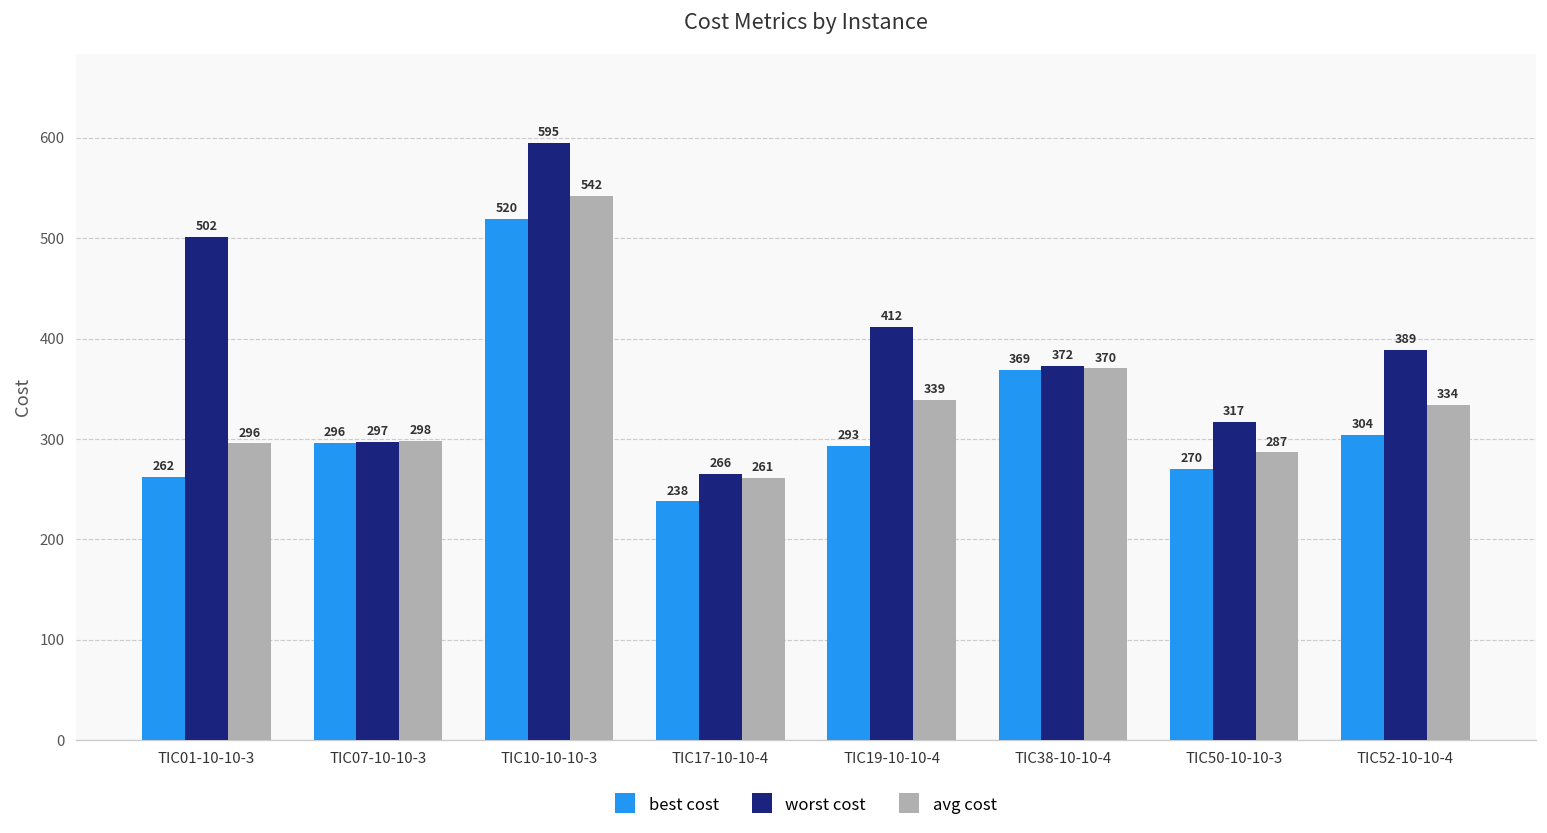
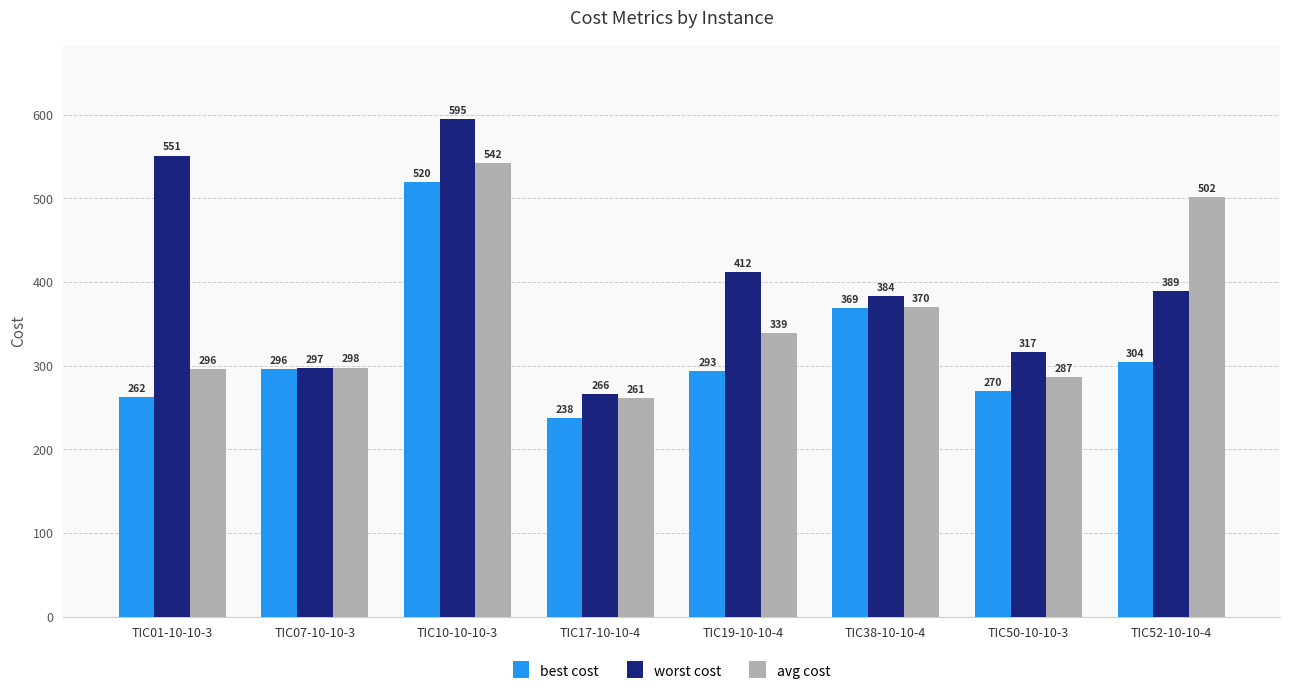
worst cost, TIC01-10-10-3: 502 -> 551
worst cost, TIC38-10-10-4: 372 -> 384
avg cost, TIC52-10-10-4: 334 -> 502
